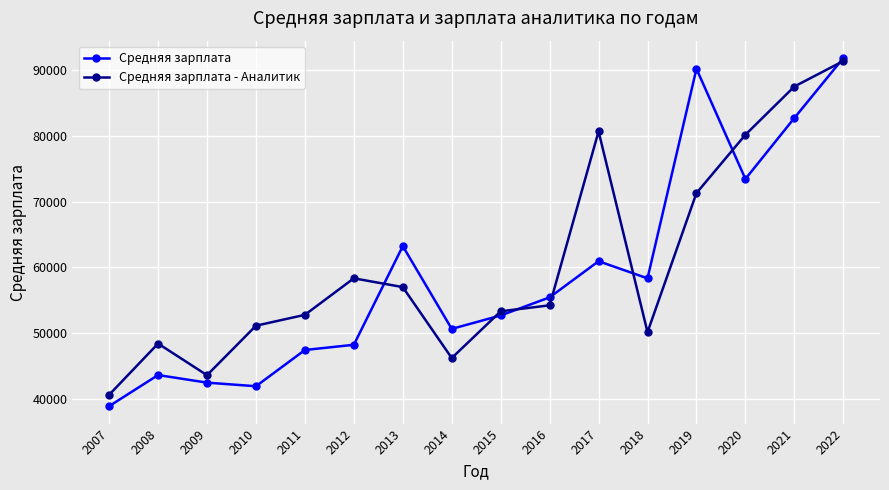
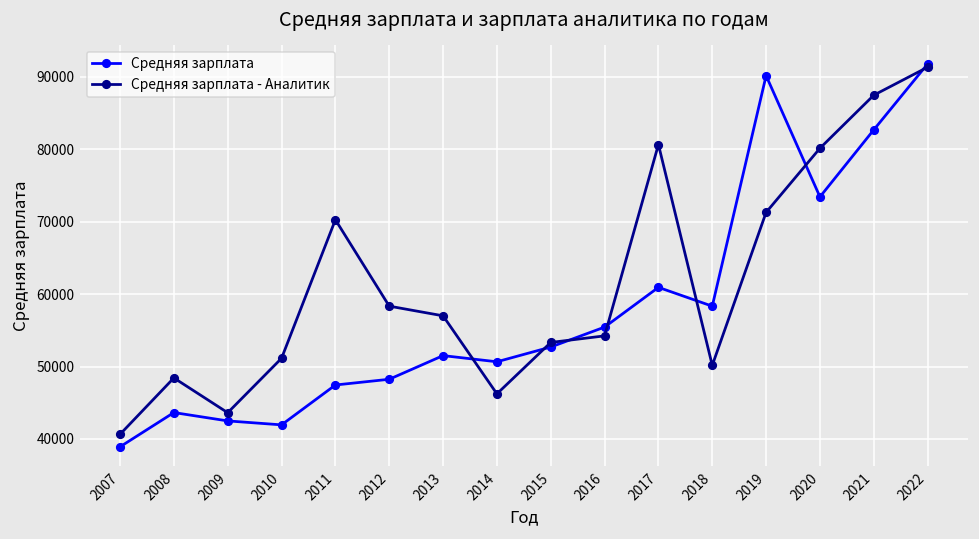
Средняя зарплата - Аналитик, 2011: 53000 -> 70000
Средняя зарплата, 2013: 63000 -> 52000
